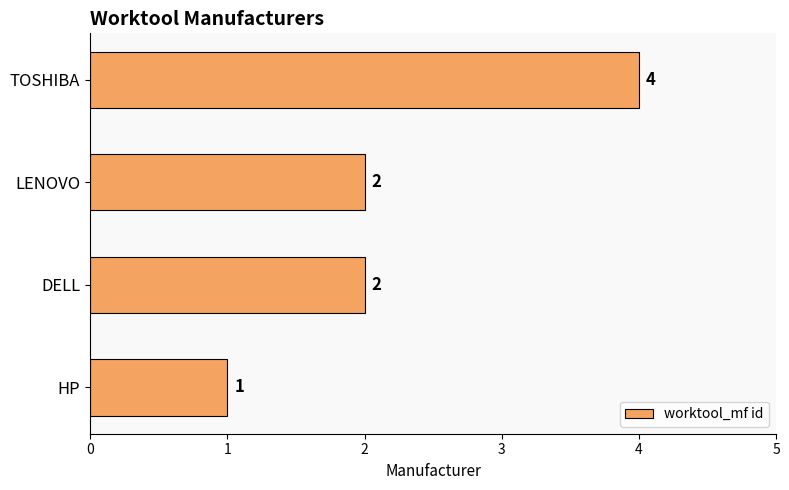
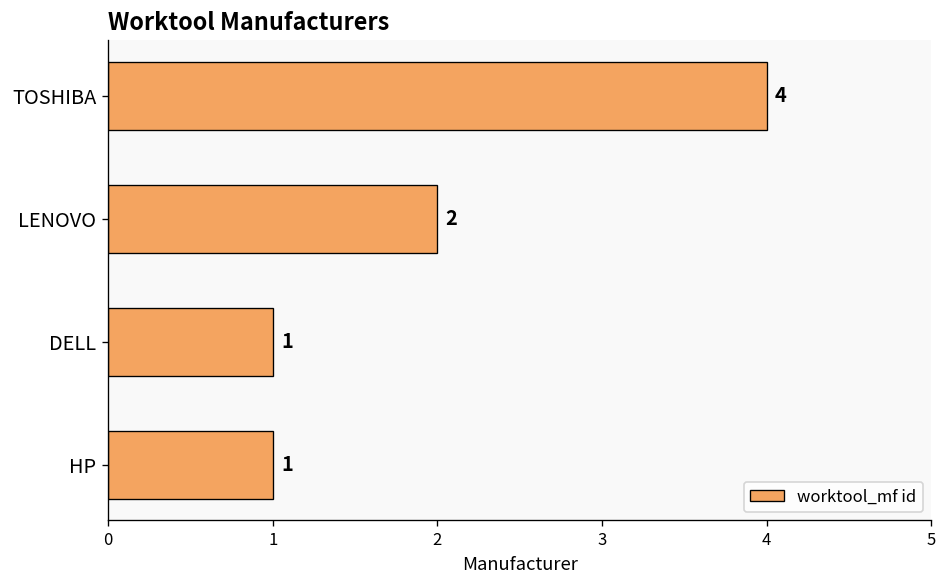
DELL: 2 -> 1
